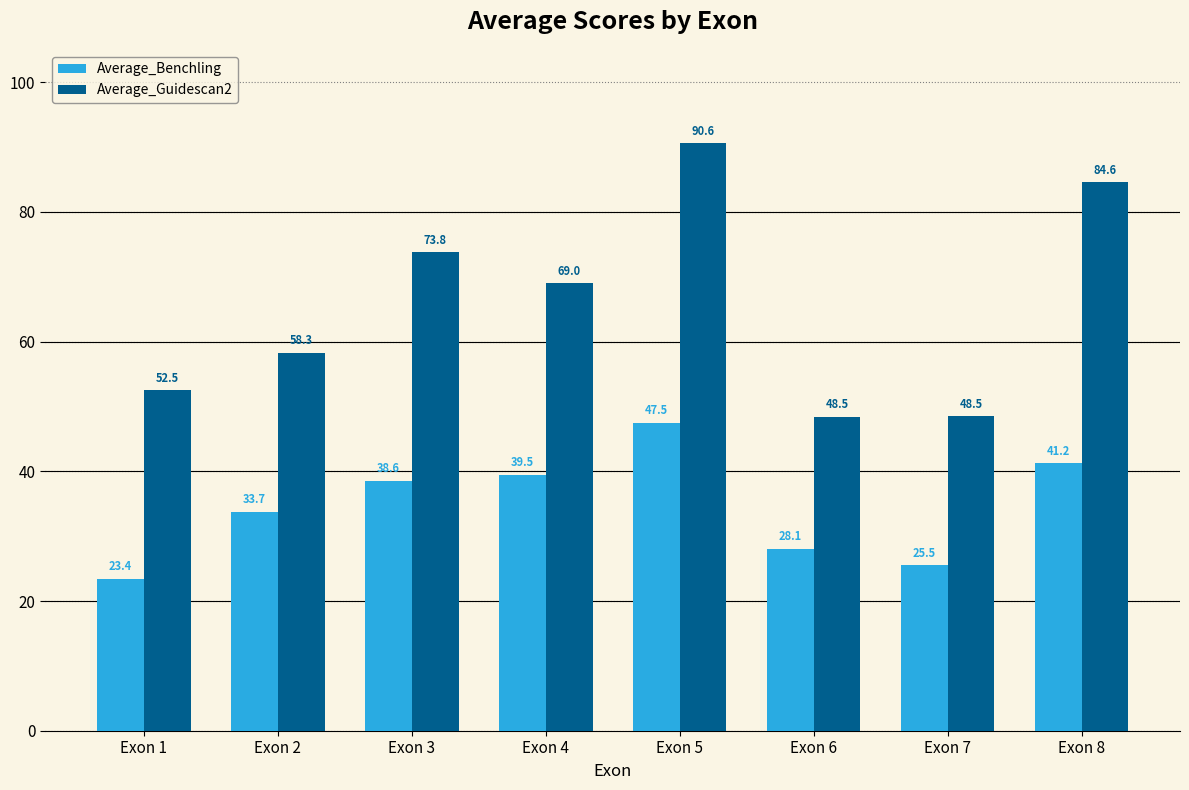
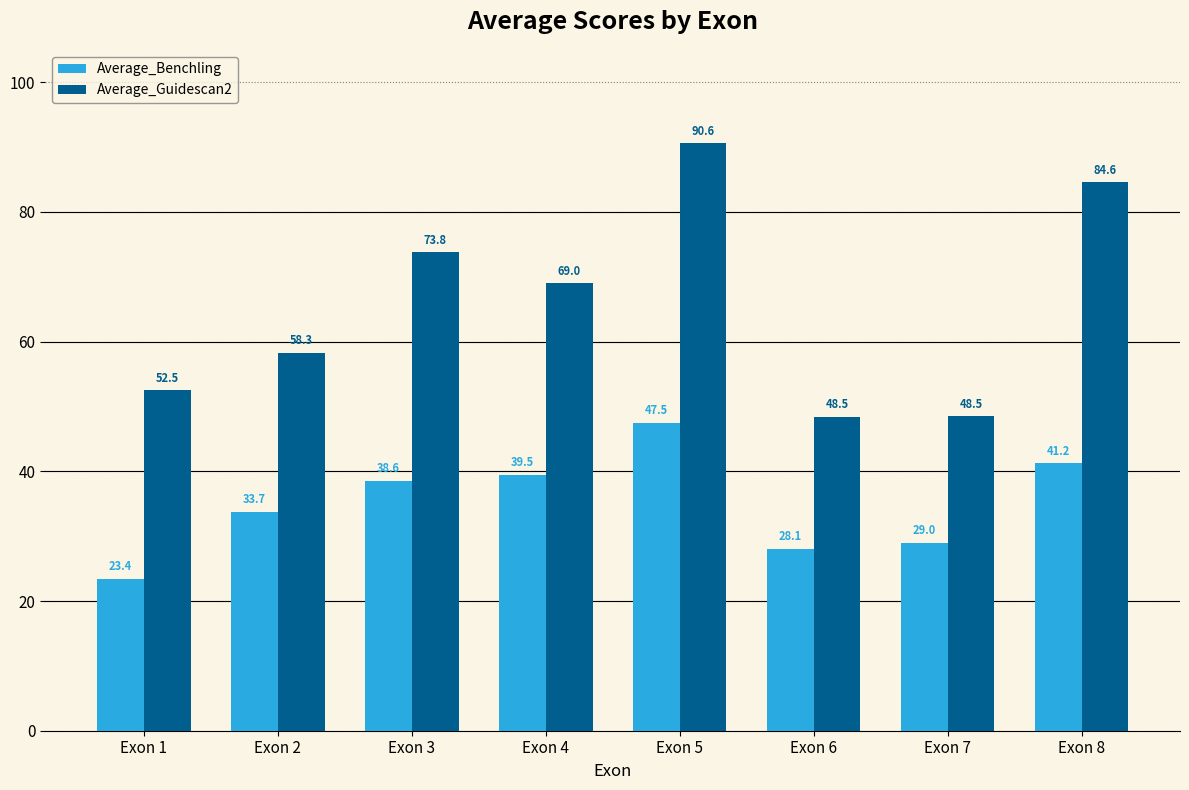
Average_Benchling, Exon 7: 25.5 -> 29.0
